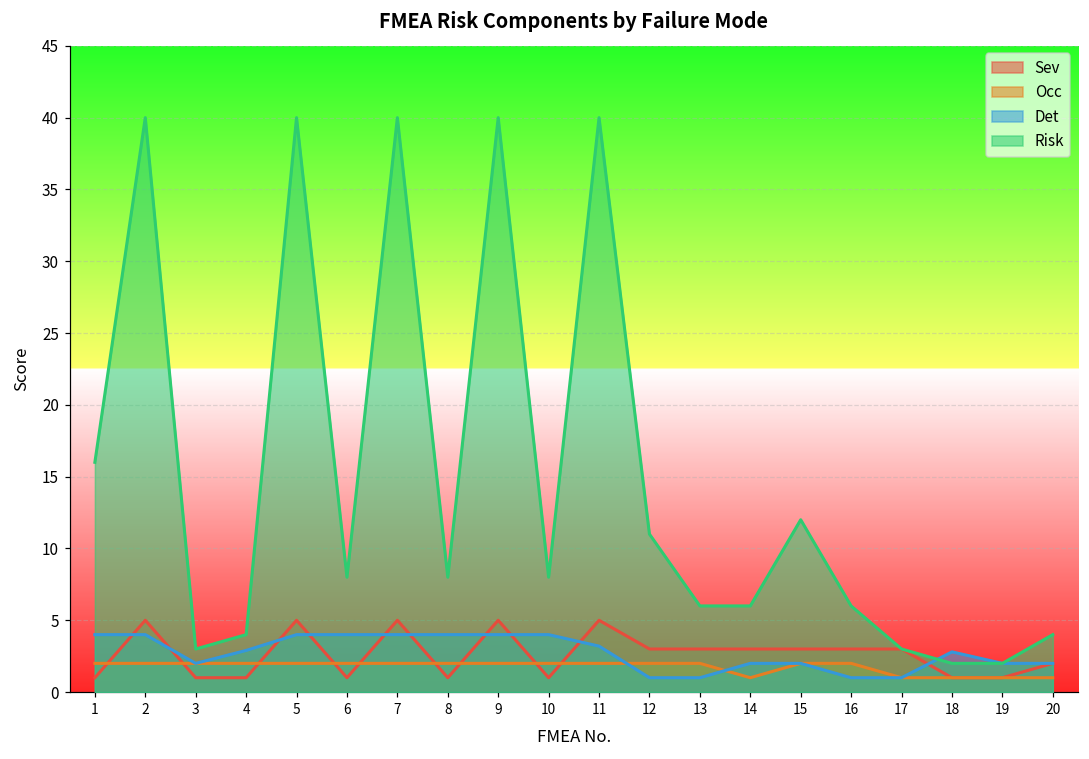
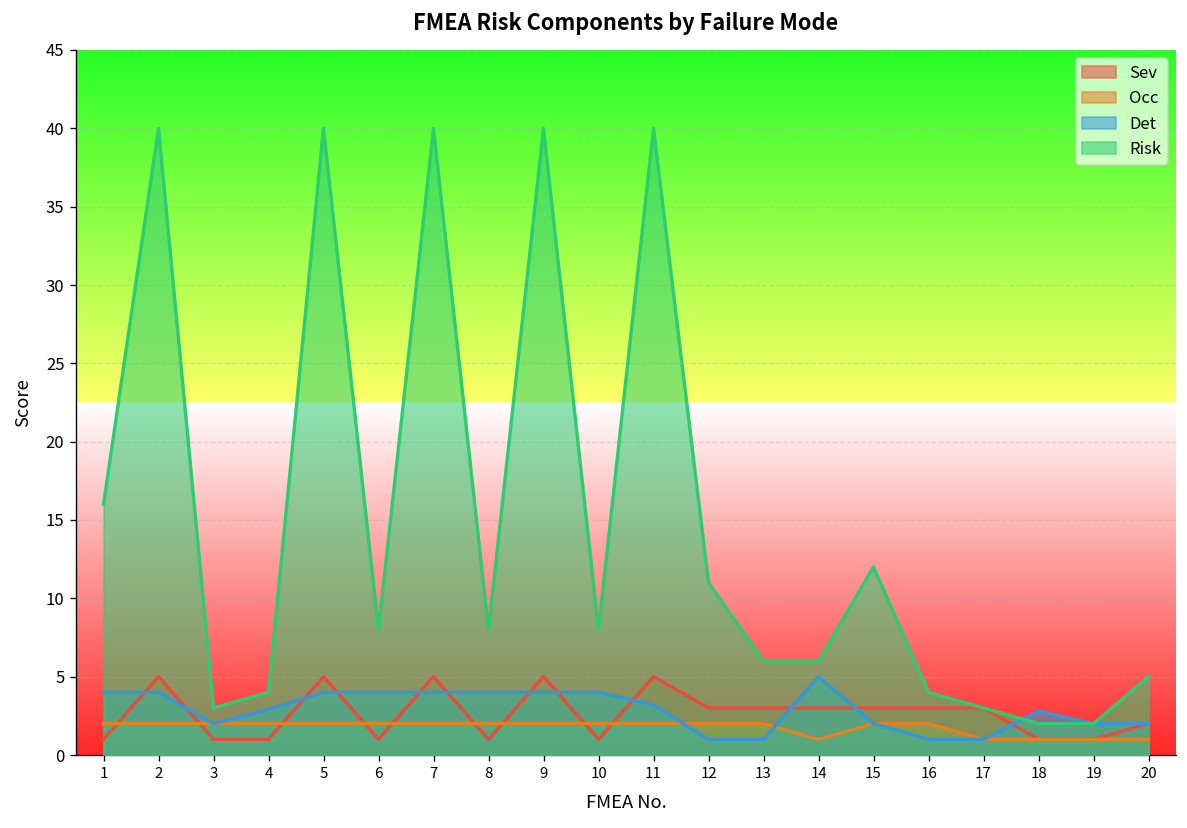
Det, 14: 2 -> 5
Risk, 16: 6 -> 4
Risk, 20: 4 -> 5
